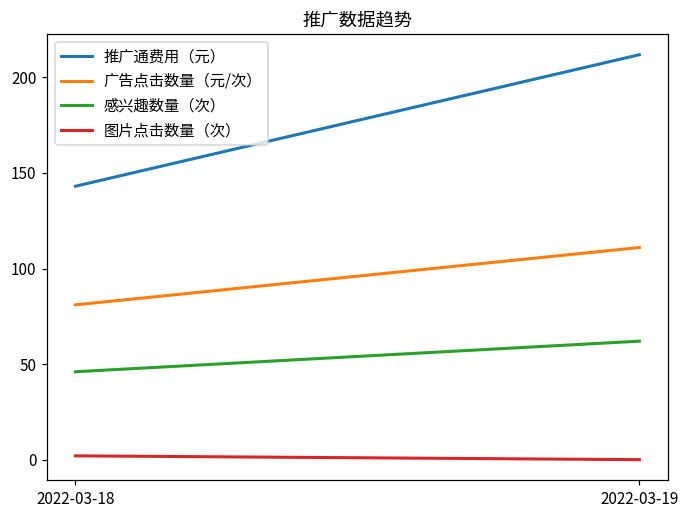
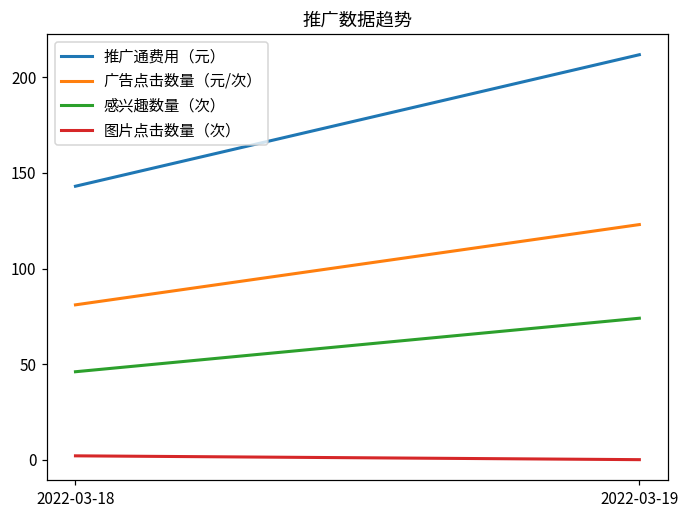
广告点击数量（元/次）, 2022-03-19: 111 -> 123
感兴趣数量（次）, 2022-03-19: 62 -> 74
